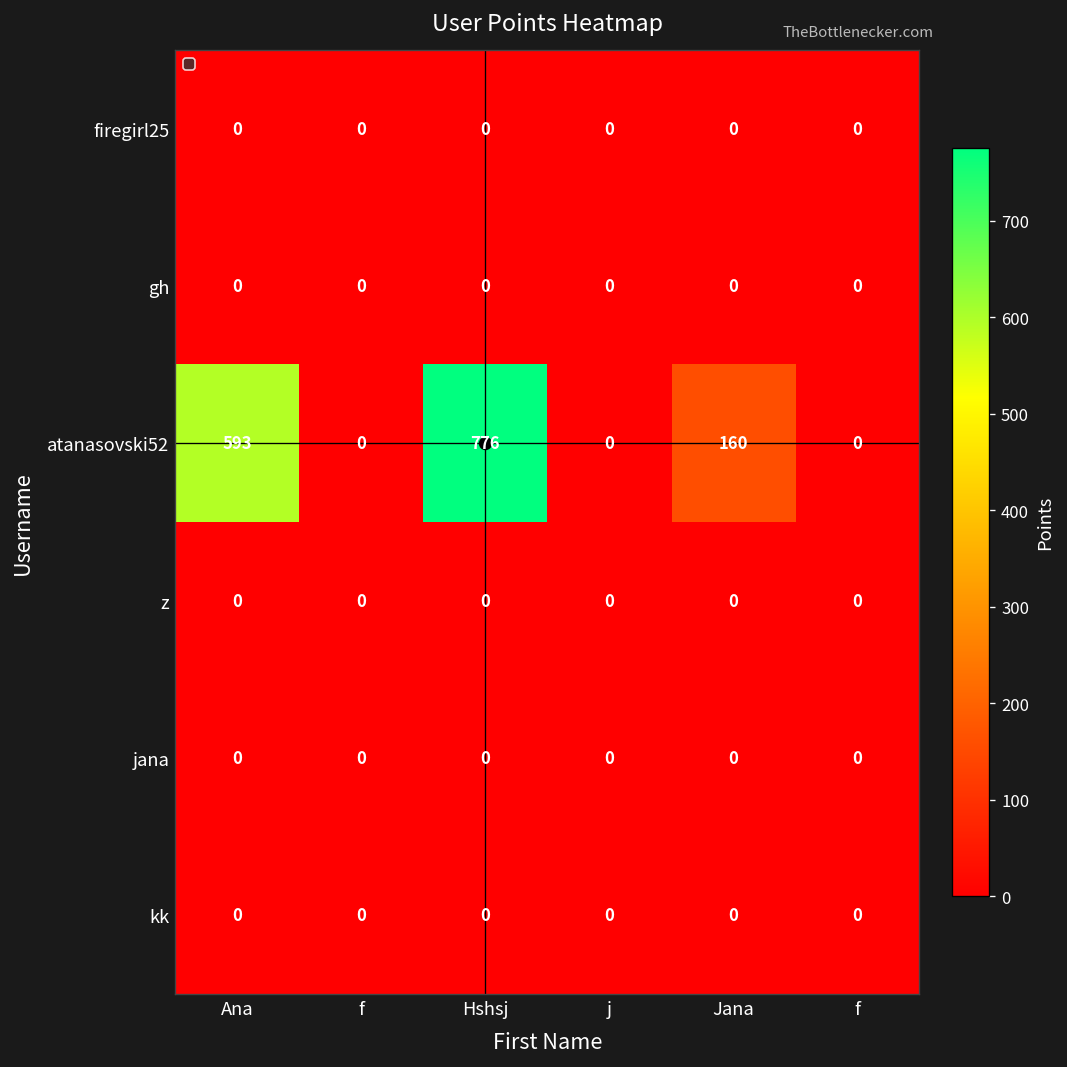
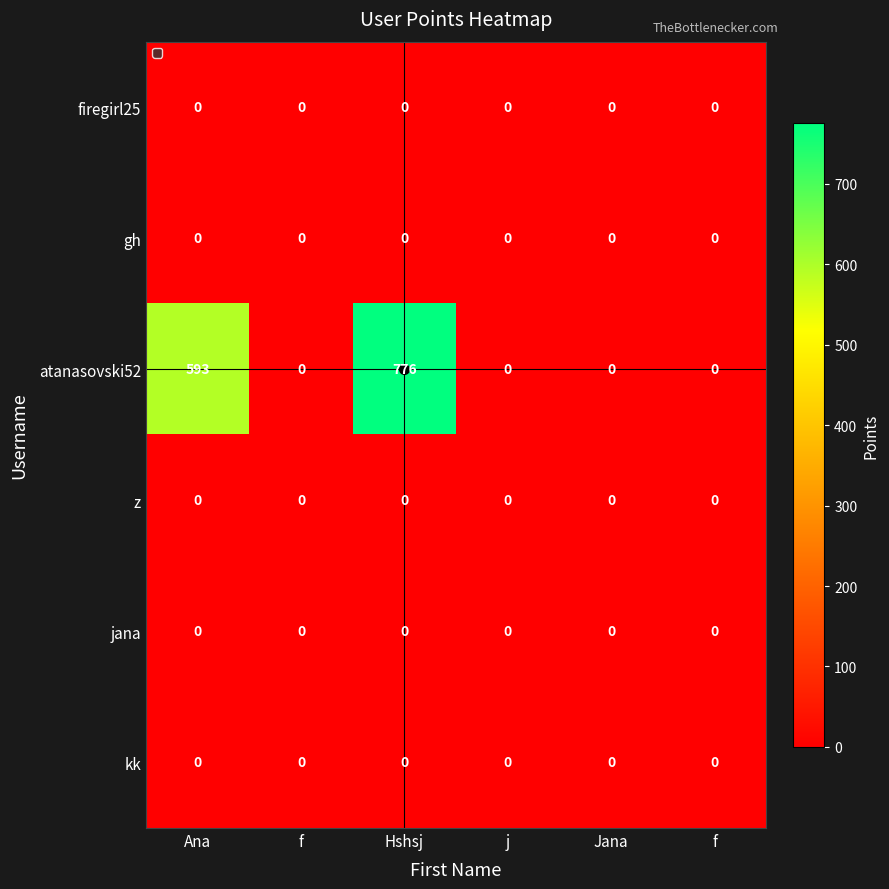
atanasovski52, Jana: 160 -> 0
